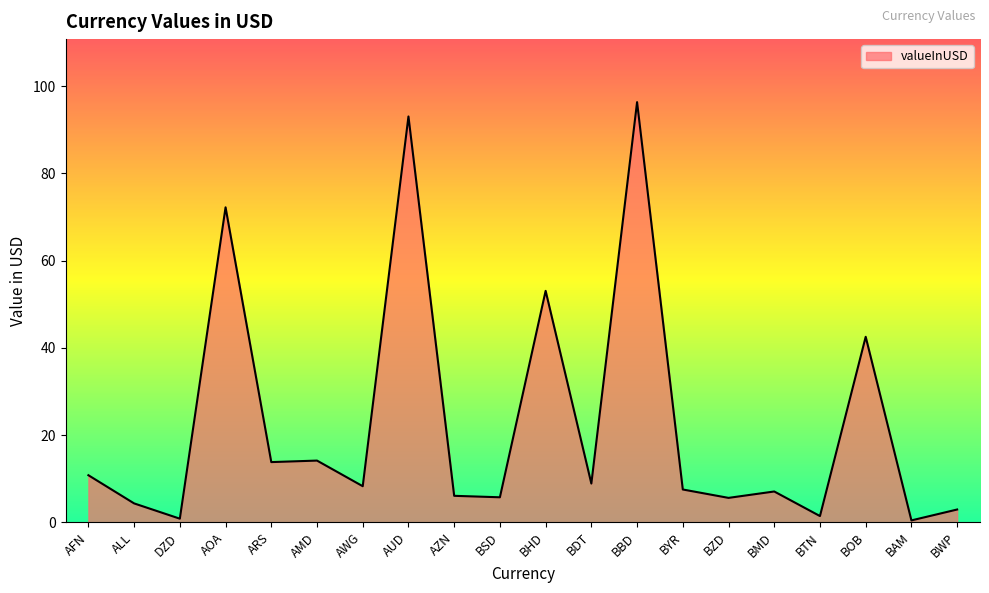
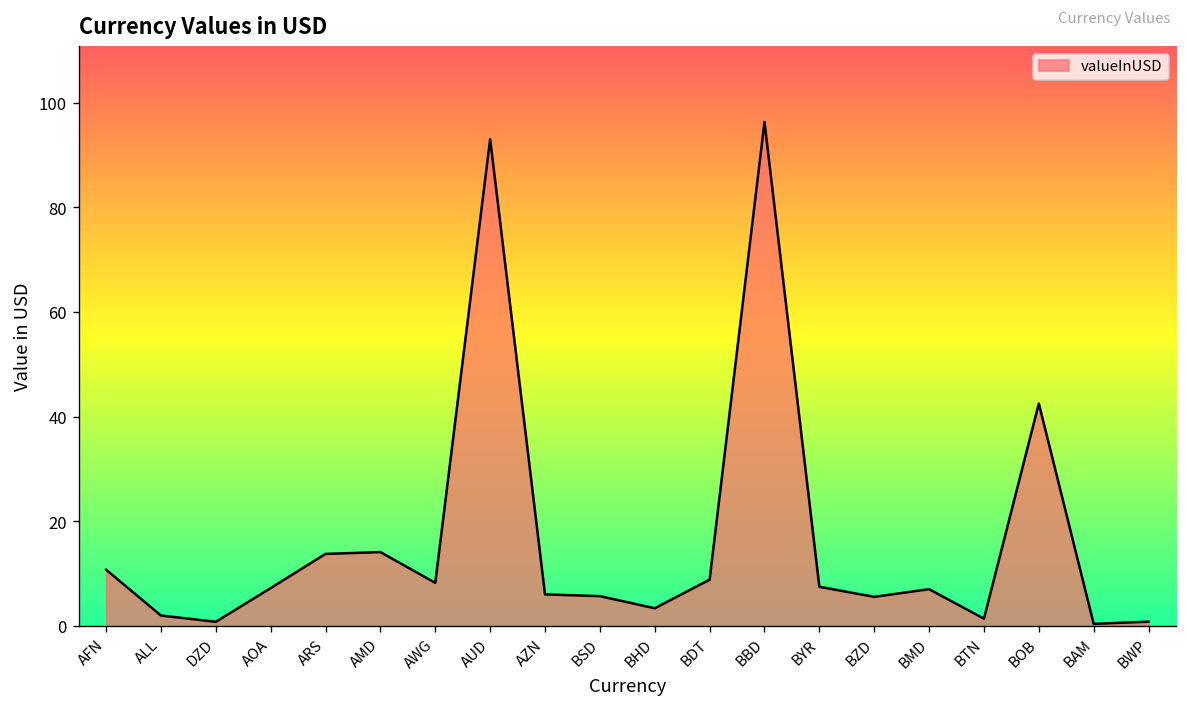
ALL: 4 -> 2
AOA: 72 -> 7
BHD: 53 -> 3
BWP: 3 -> 1
